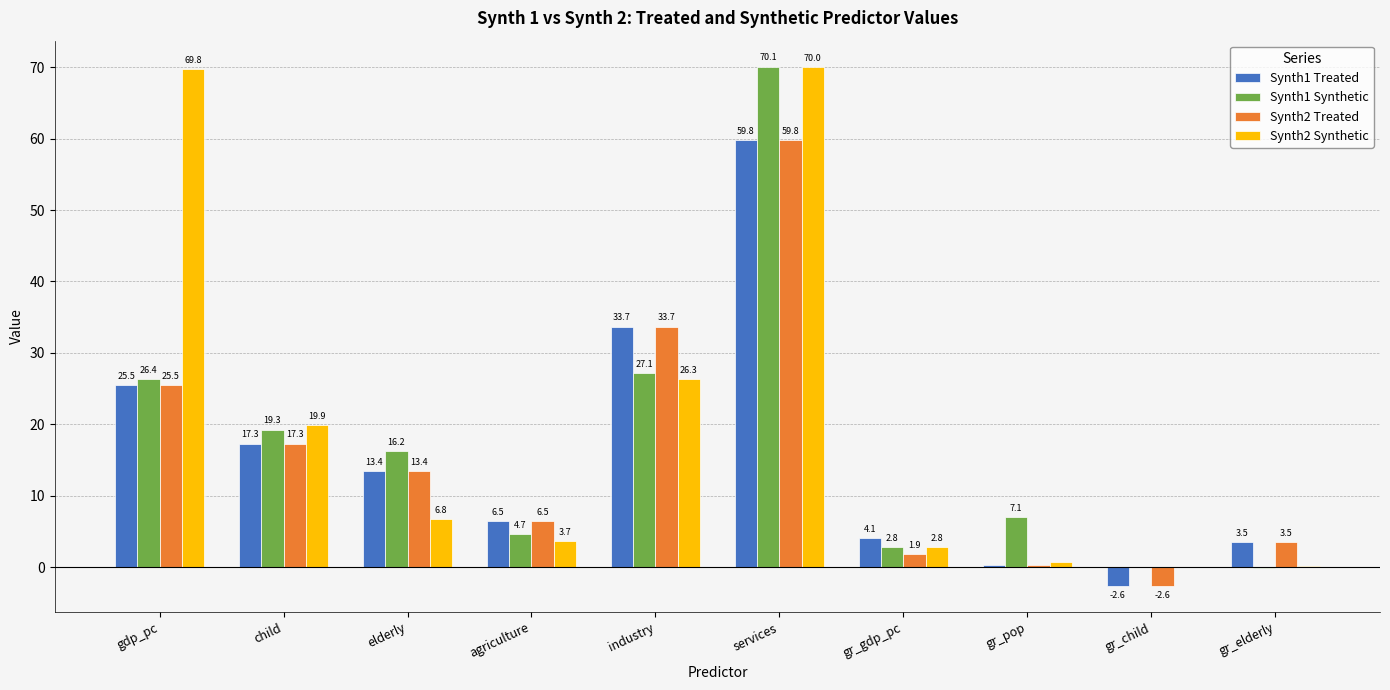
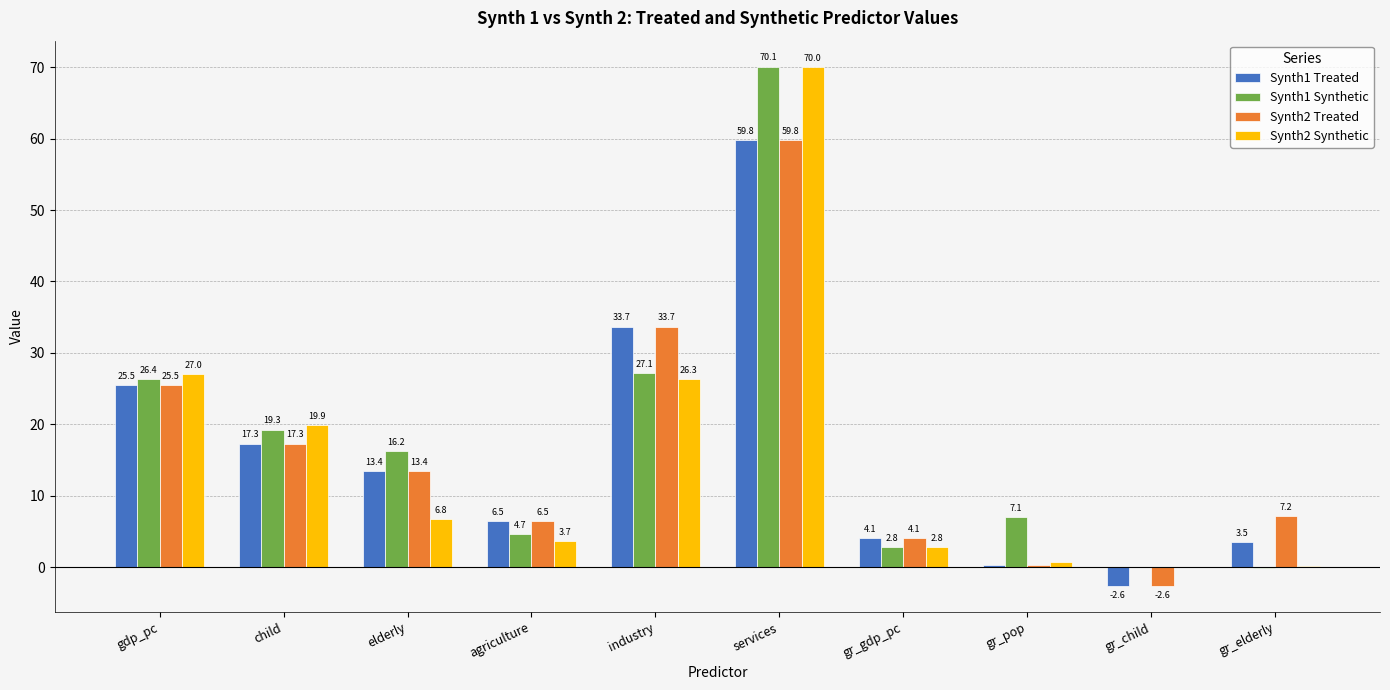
Synth2 Synthetic, gdp_pc: 69.8 -> 27.0
Synth2 Treated, gr_gdp_pc: 1.9 -> 4.1
Synth2 Treated, gr_elderly: 3.5 -> 7.2
